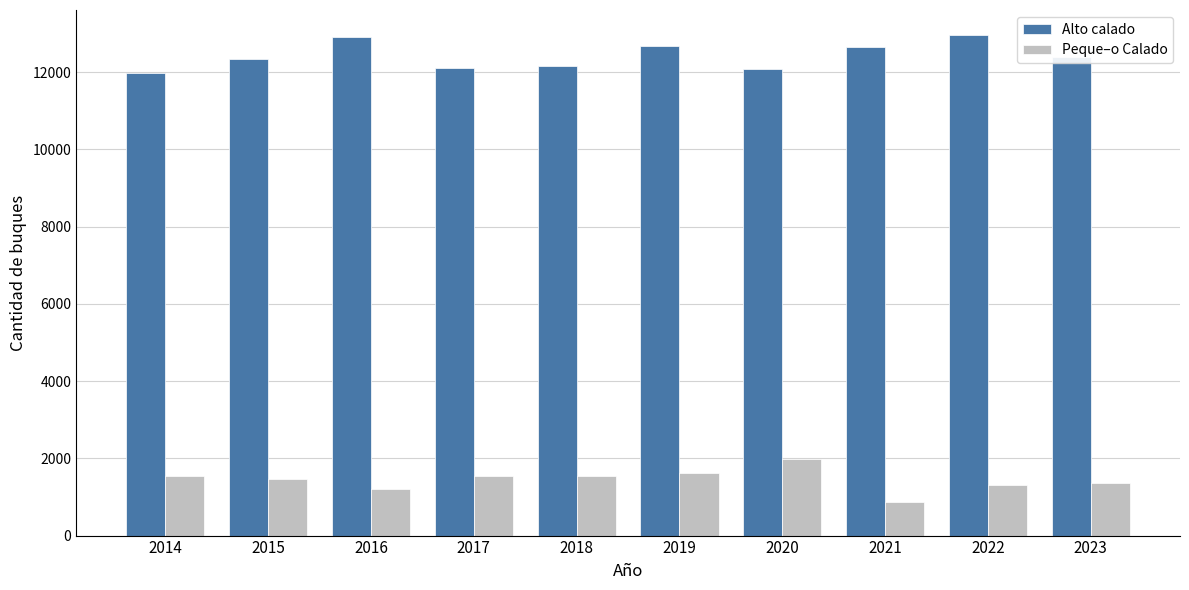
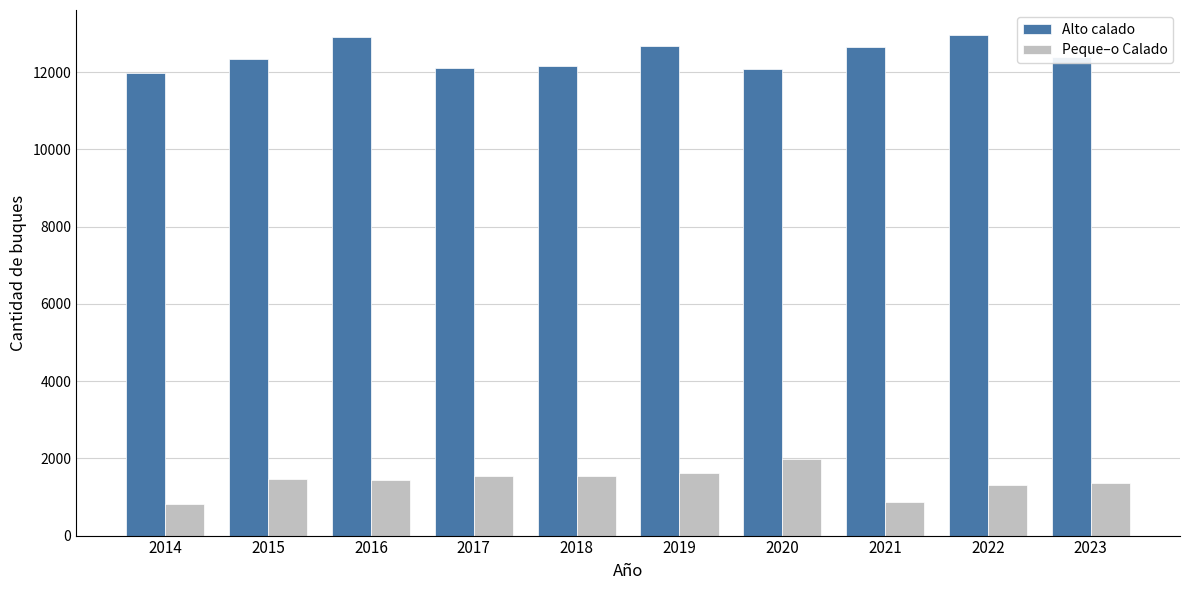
Peque–o Calado, 2014: 1500 -> 800
Peque–o Calado, 2016: 1200 -> 1400
